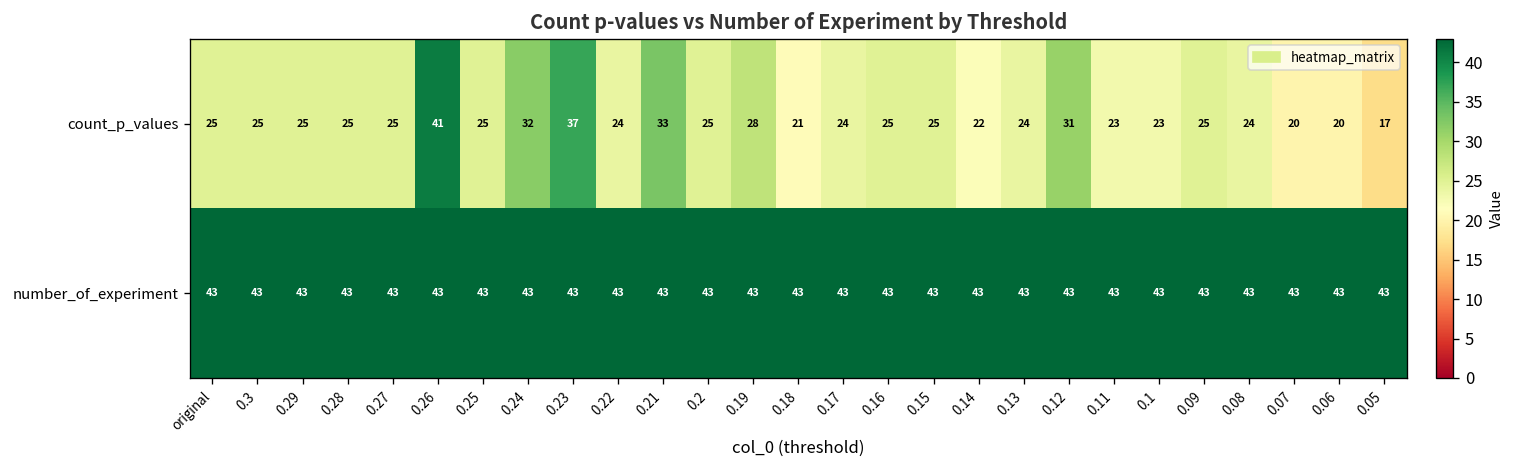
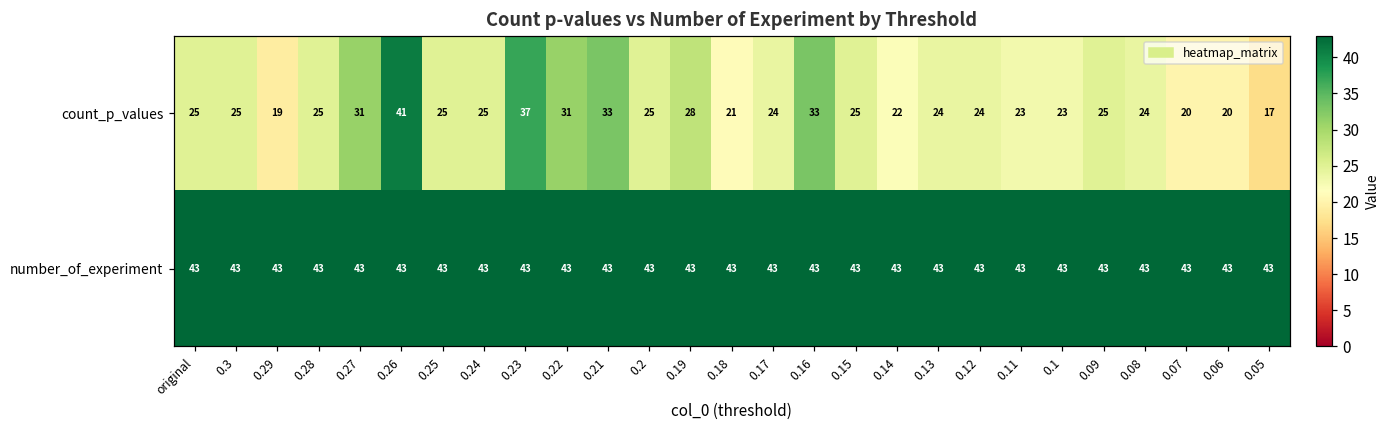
count_p_values, 0.29: 25 -> 19
count_p_values, 0.27: 25 -> 31
count_p_values, 0.24: 32 -> 25
count_p_values, 0.22: 24 -> 31
count_p_values, 0.16: 25 -> 33
count_p_values, 0.12: 31 -> 24
